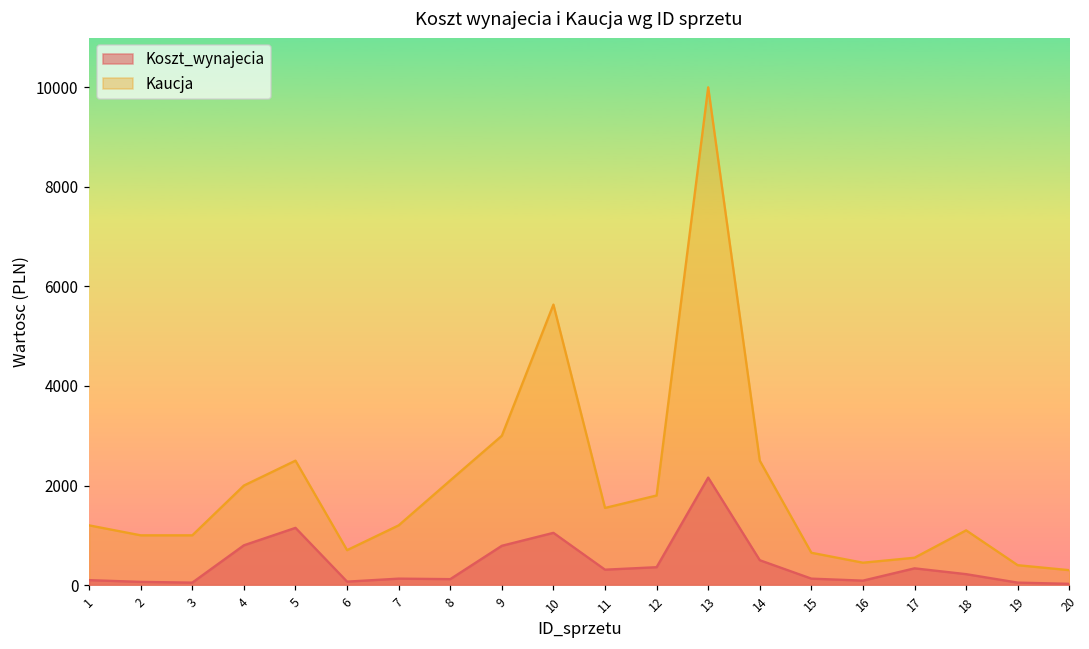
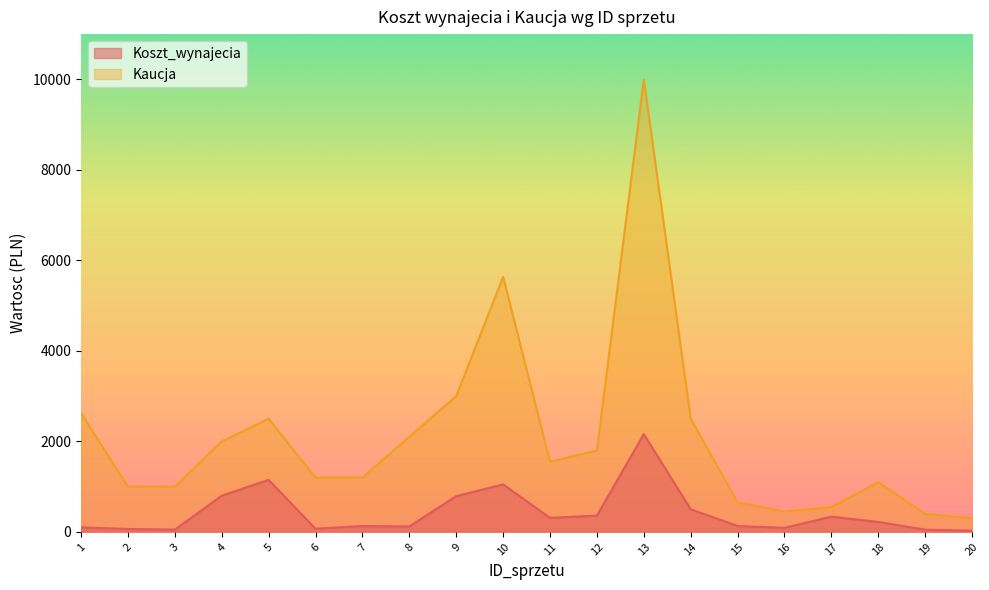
Kaucja, 1: 1200 -> 2600
Kaucja, 6: 700 -> 1200
